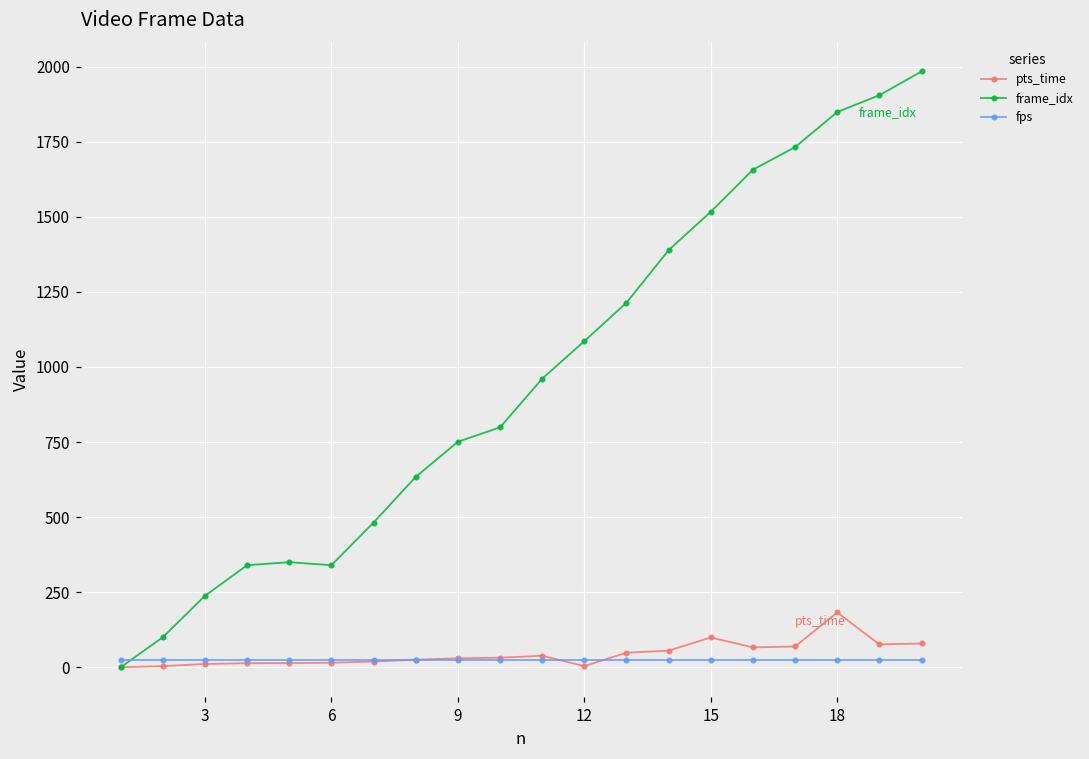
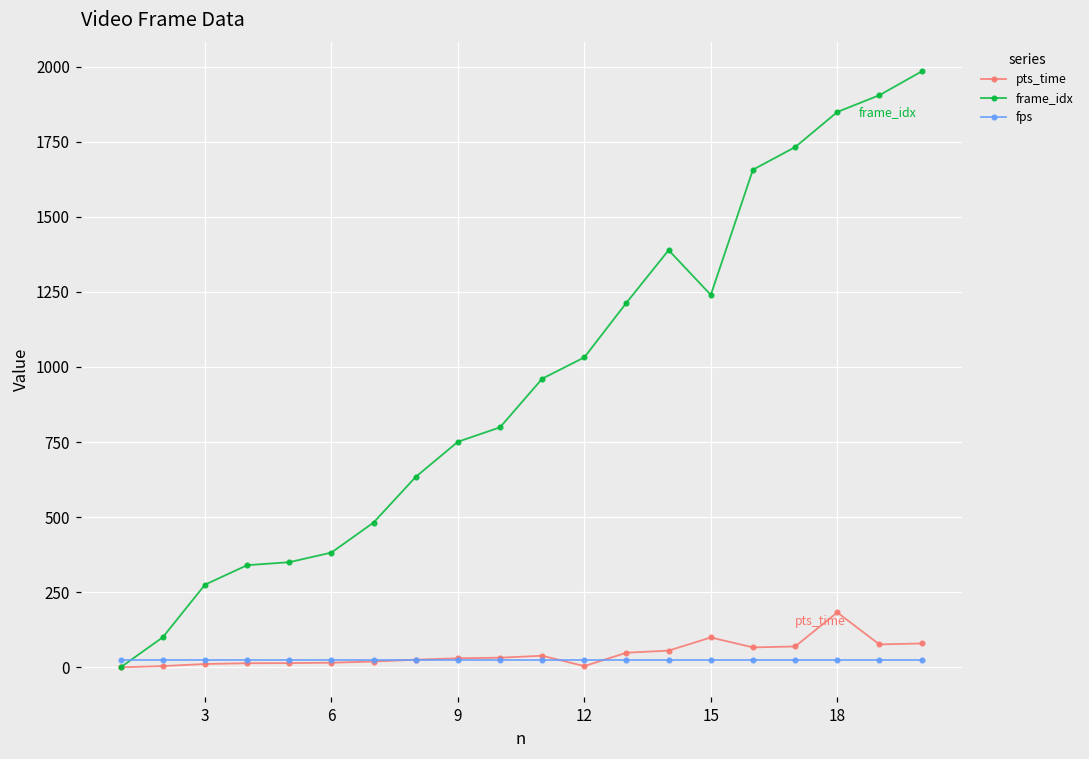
frame_idx, 3: 240 -> 280
frame_idx, 6: 340 -> 380
frame_idx, 12: 1090 -> 1030
frame_idx, 15: 1520 -> 1240
